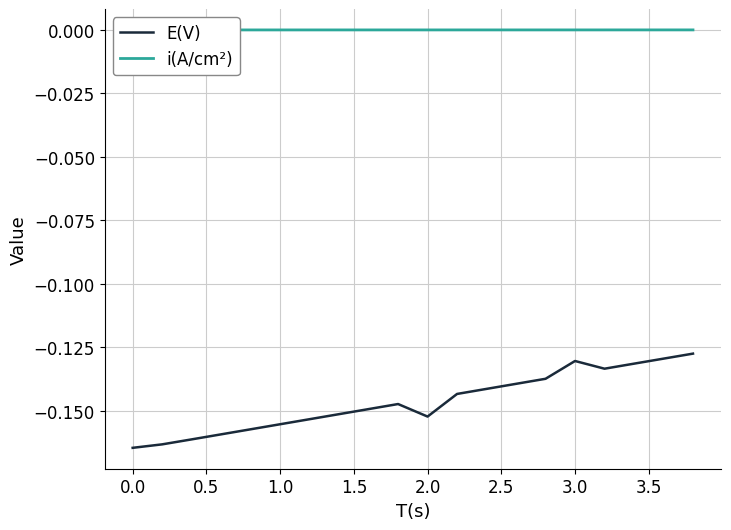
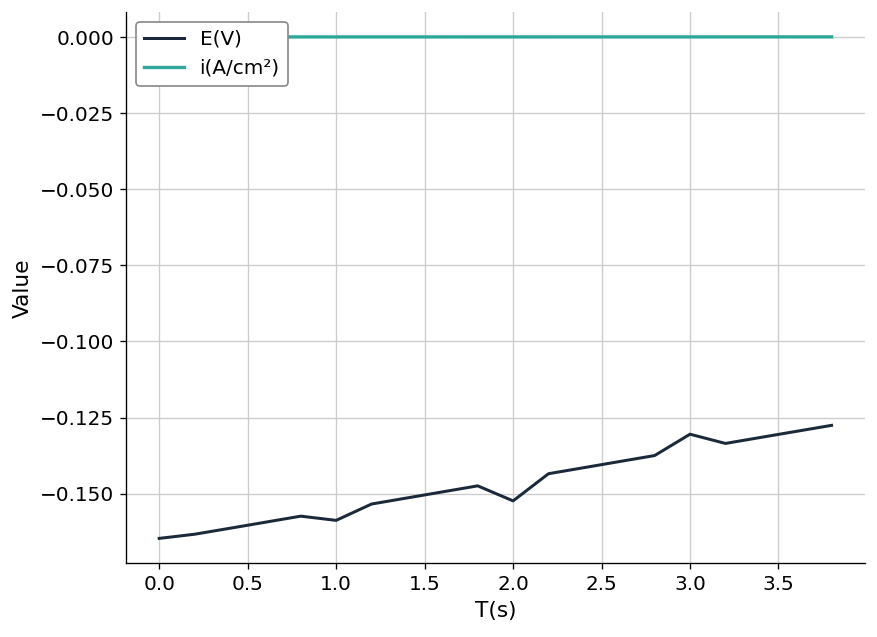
E(V), 1.0: -0.155 -> -0.159
